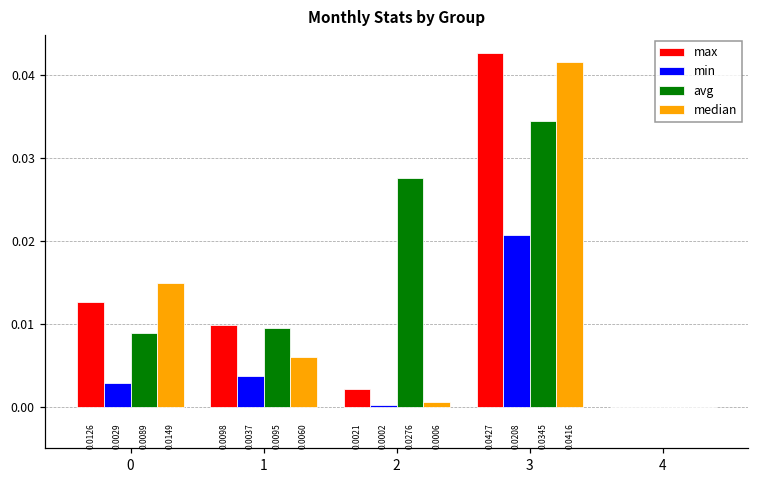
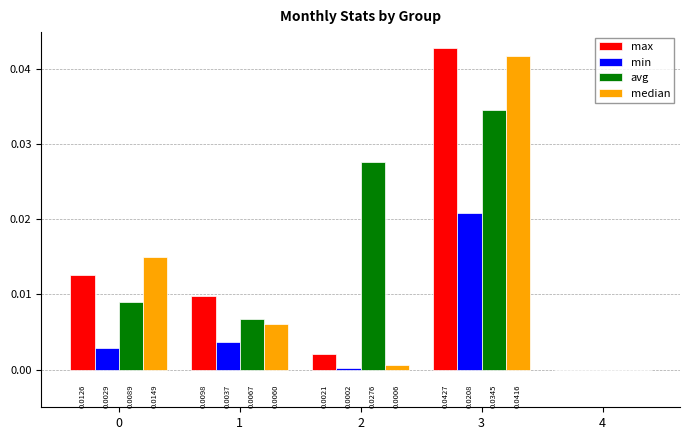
avg, 1: 0.0095 -> 0.0067
